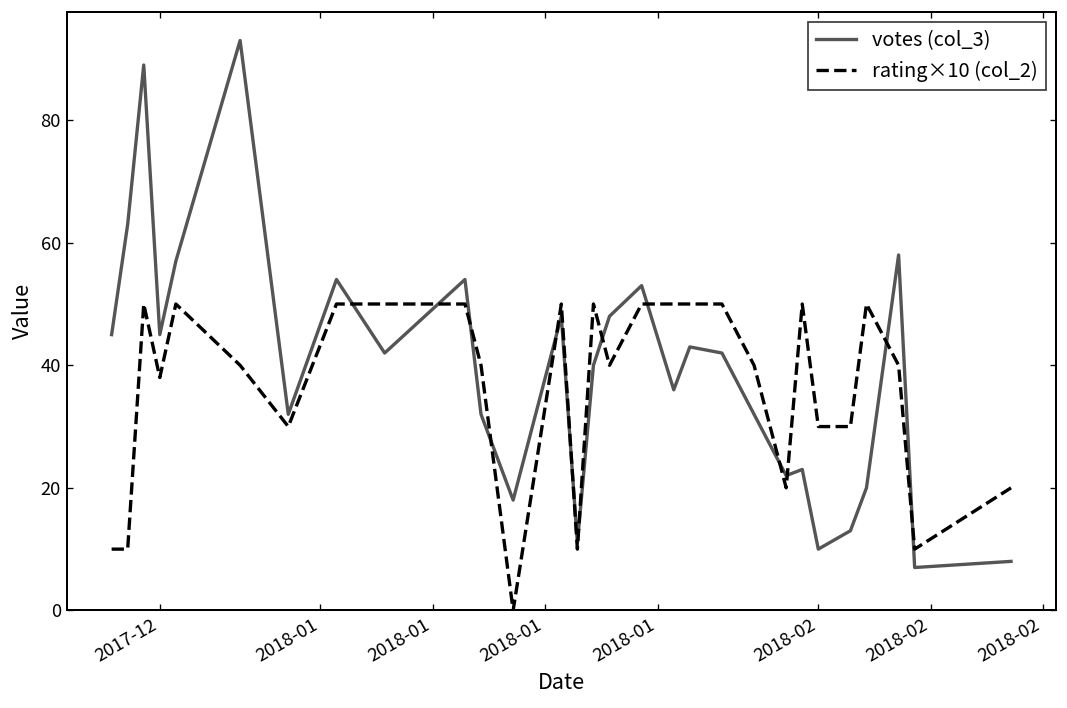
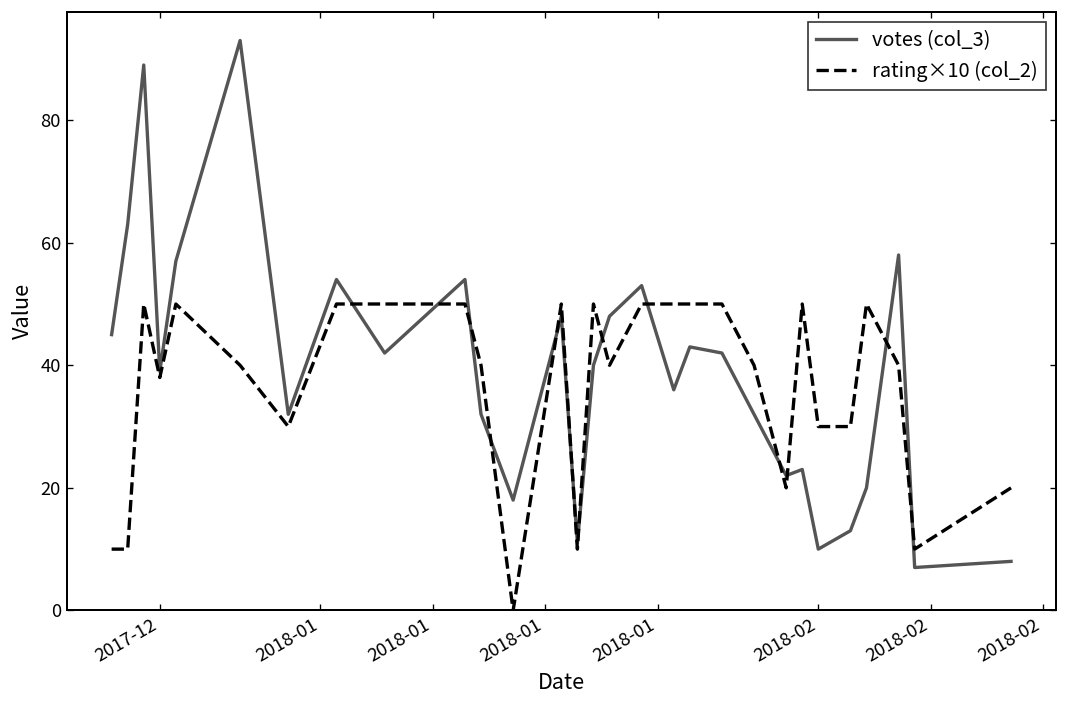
votes (col_3), 2017-12: 45 -> 39
